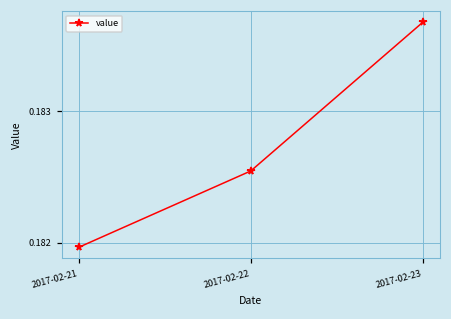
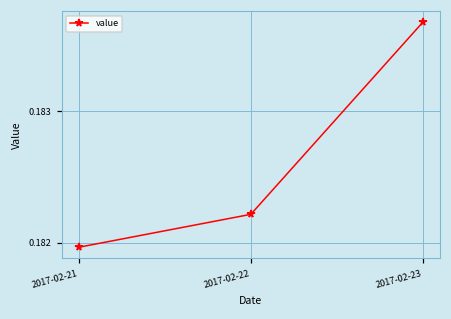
2017-02-22: 0.18255 -> 0.18222
